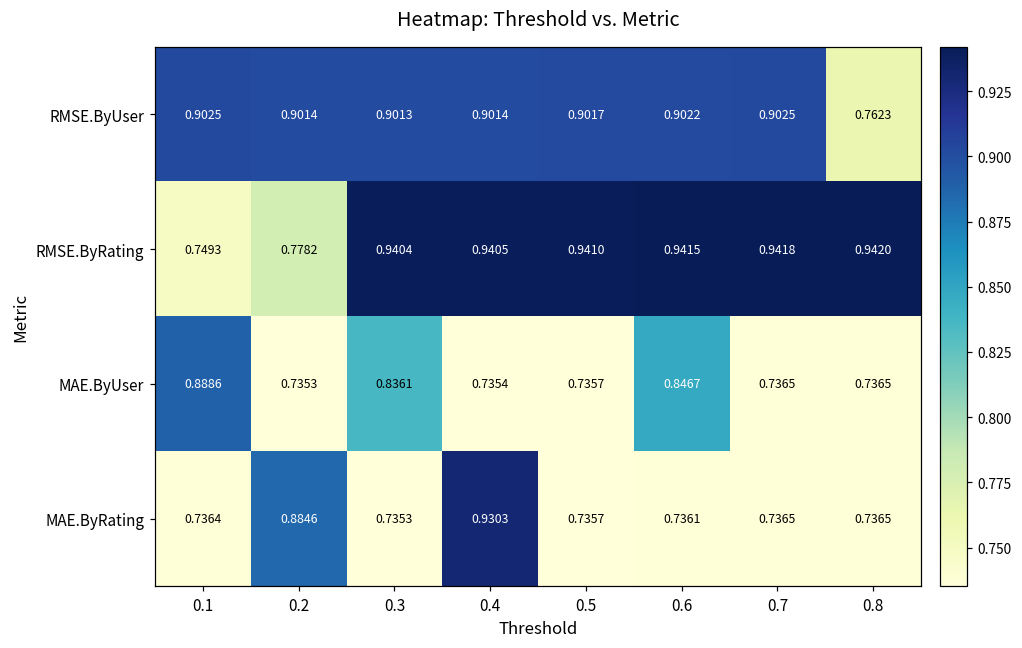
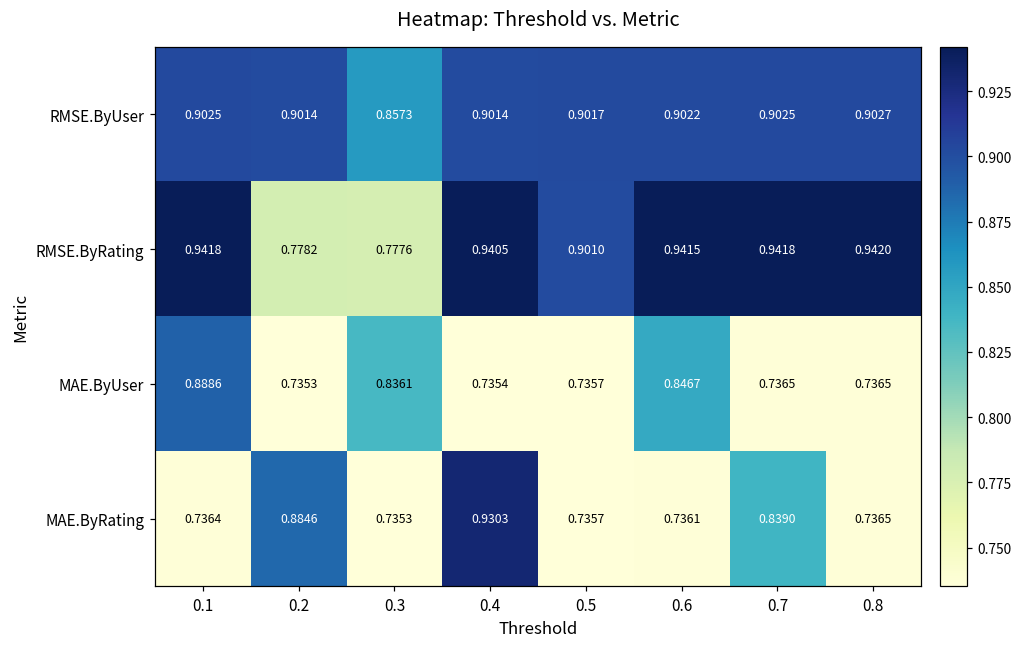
RMSE.ByUser, 0.3: 0.9013 -> 0.8573
RMSE.ByUser, 0.8: 0.7623 -> 0.9027
RMSE.ByRating, 0.1: 0.7493 -> 0.9418
RMSE.ByRating, 0.3: 0.9404 -> 0.7776
RMSE.ByRating, 0.5: 0.9410 -> 0.9010
MAE.ByRating, 0.7: 0.7365 -> 0.8390
